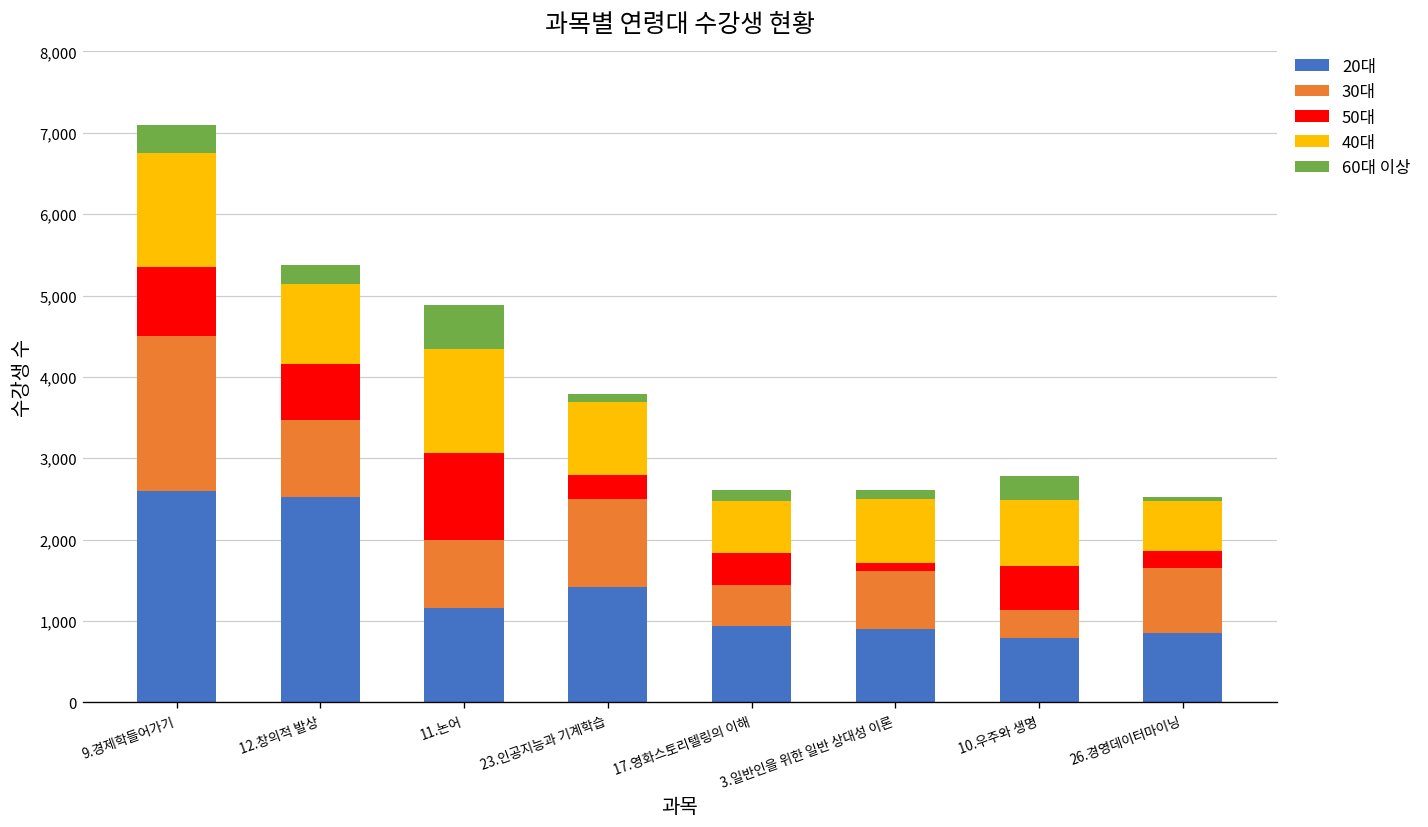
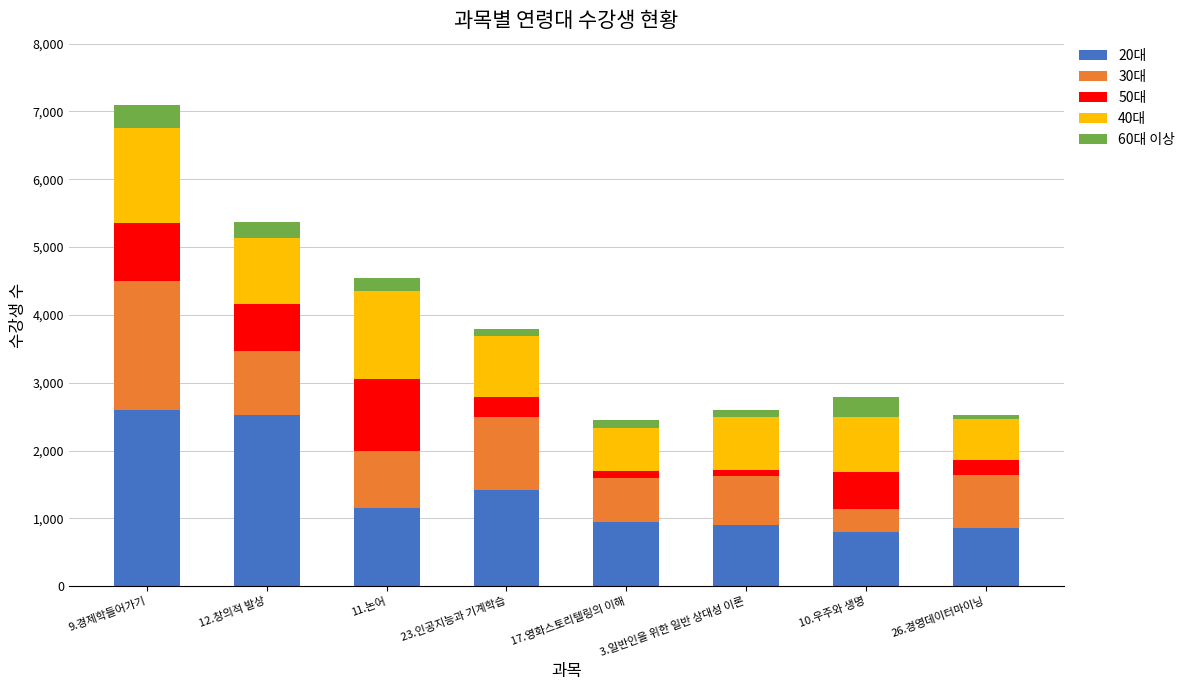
60대 이상, 11.논어: 500 -> 200
30대, 17.영화스토리텔링의 이해: 500 -> 600
50대, 17.영화스토리텔링의 이해: 400 -> 100
